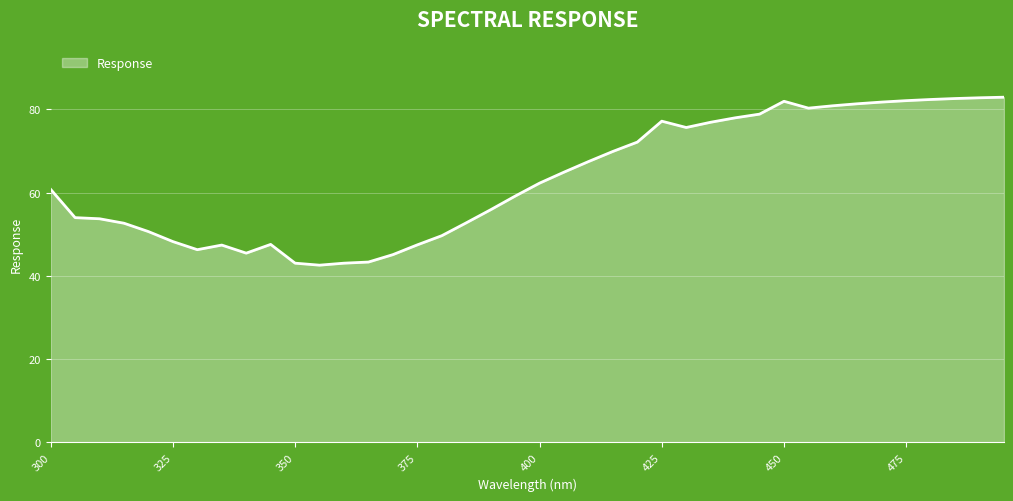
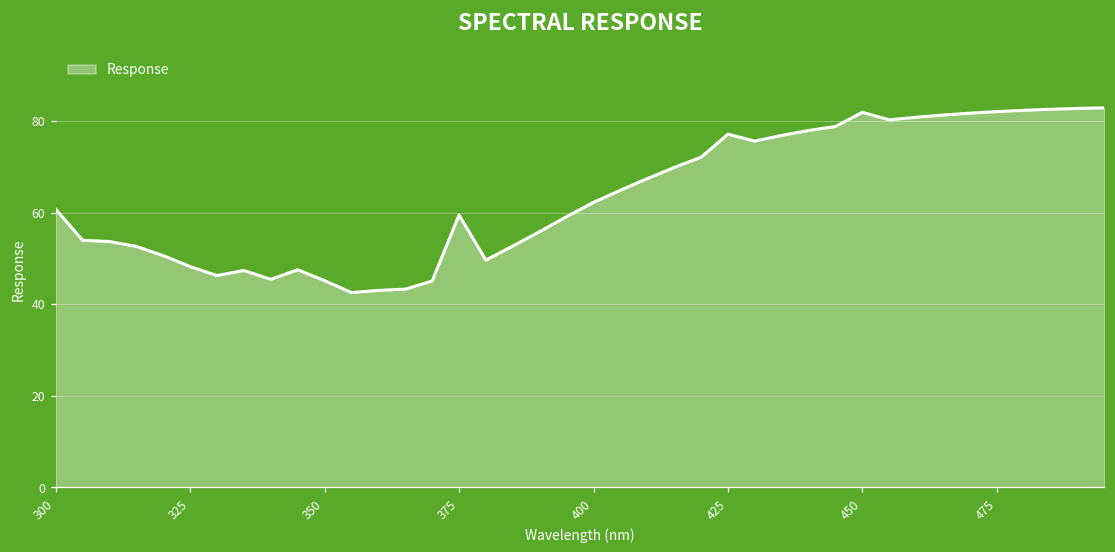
350: 43 -> 45
375: 47 -> 59
